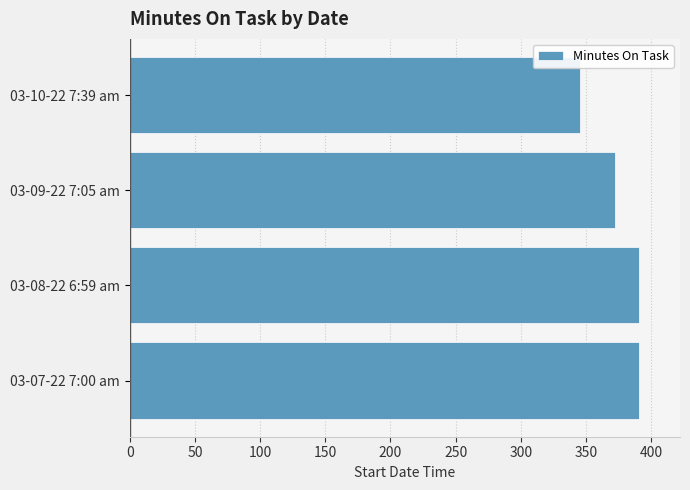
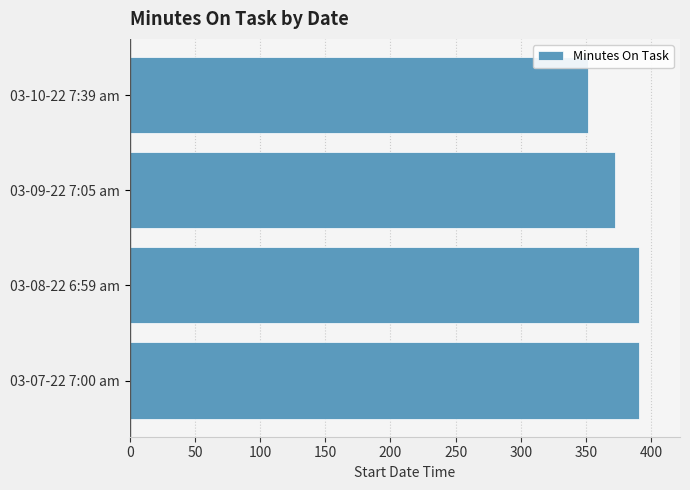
03-10-22 7:39 am: 346 -> 352
